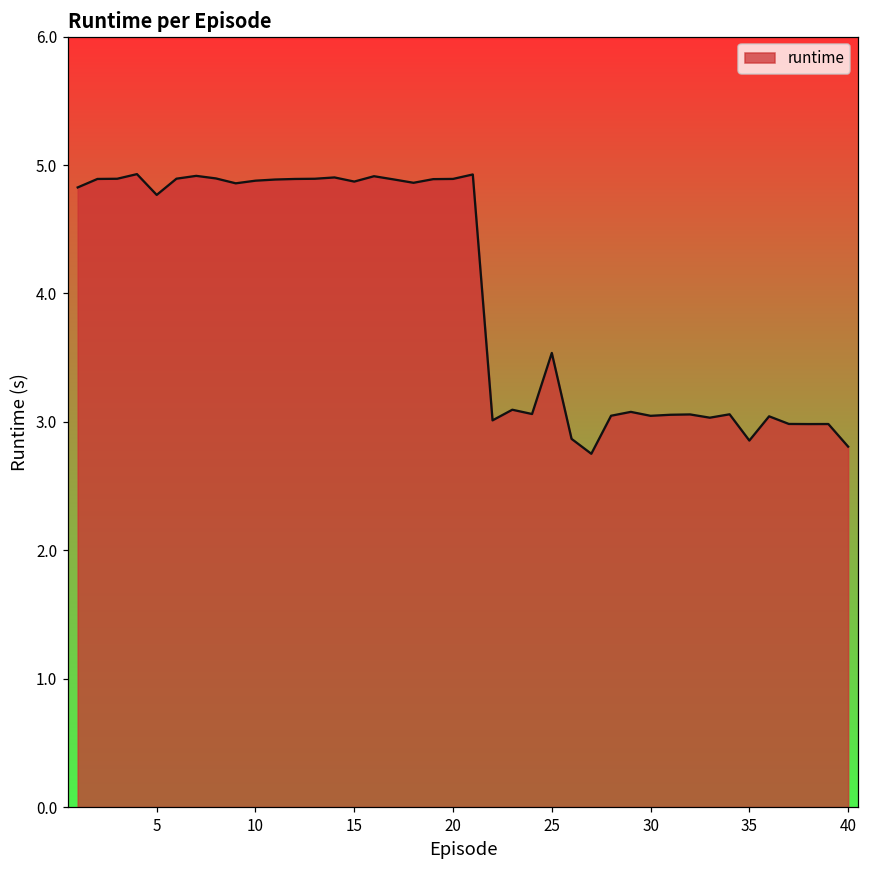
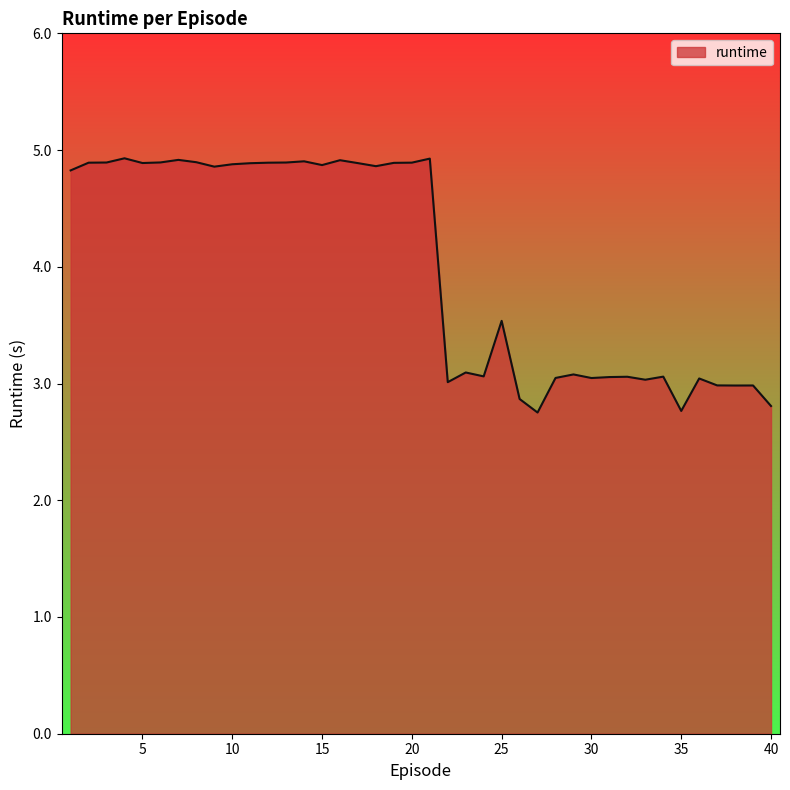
5: 4.77 -> 4.89
35: 2.85 -> 2.77
